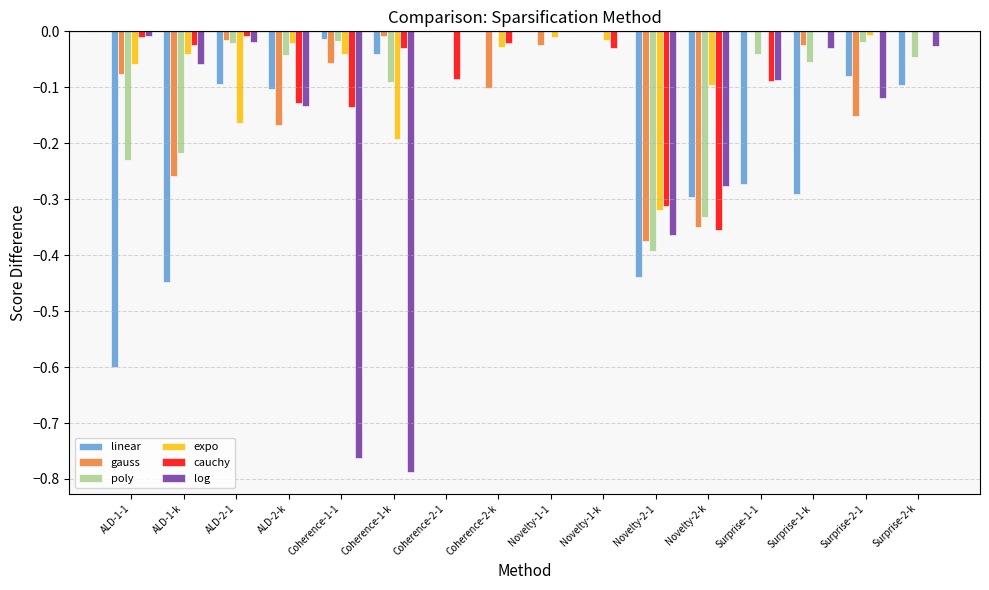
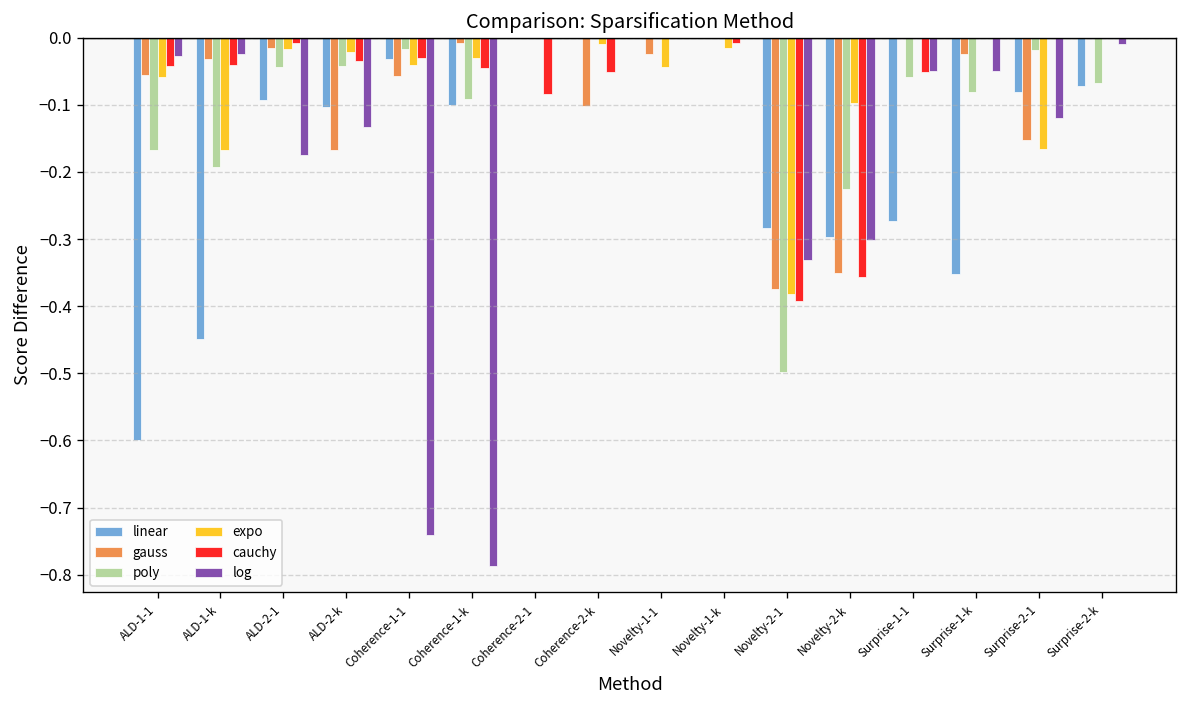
gauss, ALD-1-1: -0.08 -> -0.06
poly, ALD-1-1: -0.23 -> -0.17
cauchy, ALD-1-1: -0.01 -> -0.04
log, ALD-1-1: -0.01 -> -0.03
gauss, ALD-1-k: -0.26 -> -0.03
poly, ALD-1-k: -0.22 -> -0.19
expo, ALD-1-k: -0.04 -> -0.17
cauchy, ALD-1-k: -0.02 -> -0.04
log, ALD-1-k: -0.06 -> -0.02
poly, ALD-2-1: -0.02 -> -0.04
expo, ALD-2-1: -0.16 -> -0.02
log, ALD-2-1: -0.02 -> -0.18
cauchy, ALD-2-k: -0.13 -> -0.04
linear, Coherence-1-1: -0.01 -> -0.03
cauchy, Coherence-1-1: -0.14 -> -0.03
log, Coherence-1-1: -0.76 -> -0.74
linear, Coherence-1-k: -0.04 -> -0.10
expo, Coherence-1-k: -0.19 -> -0.03
cauchy, Coherence-1-k: -0.03 -> -0.04
expo, Coherence-2-k: -0.03 -> -0.01
cauchy, Coherence-2-k: -0.02 -> -0.05
expo, Novelty-1-1: -0.01 -> -0.04
cauchy, Novelty-1-k: -0.03 -> -0.01
linear, Novelty-2-1: -0.44 -> -0.28
poly, Novelty-2-1: -0.39 -> -0.50
expo, Novelty-2-1: -0.32 -> -0.38
cauchy, Novelty-2-1: -0.31 -> -0.39
log, Novelty-2-1: -0.36 -> -0.33
poly, Novelty-2-k: -0.33 -> -0.23
log, Novelty-2-k: -0.28 -> -0.30
poly, Surprise-1-1: -0.04 -> -0.06
cauchy, Surprise-1-1: -0.09 -> -0.05
log, Surprise-1-1: -0.09 -> -0.05
linear, Surprise-1-k: -0.29 -> -0.35
poly, Surprise-1-k: -0.05 -> -0.08
log, Surprise-1-k: -0.03 -> -0.05
expo, Surprise-2-1: -0.01 -> -0.17
linear, Surprise-2-k: -0.10 -> -0.07
poly, Surprise-2-k: -0.05 -> -0.07
log, Surprise-2-k: -0.03 -> -0.01
